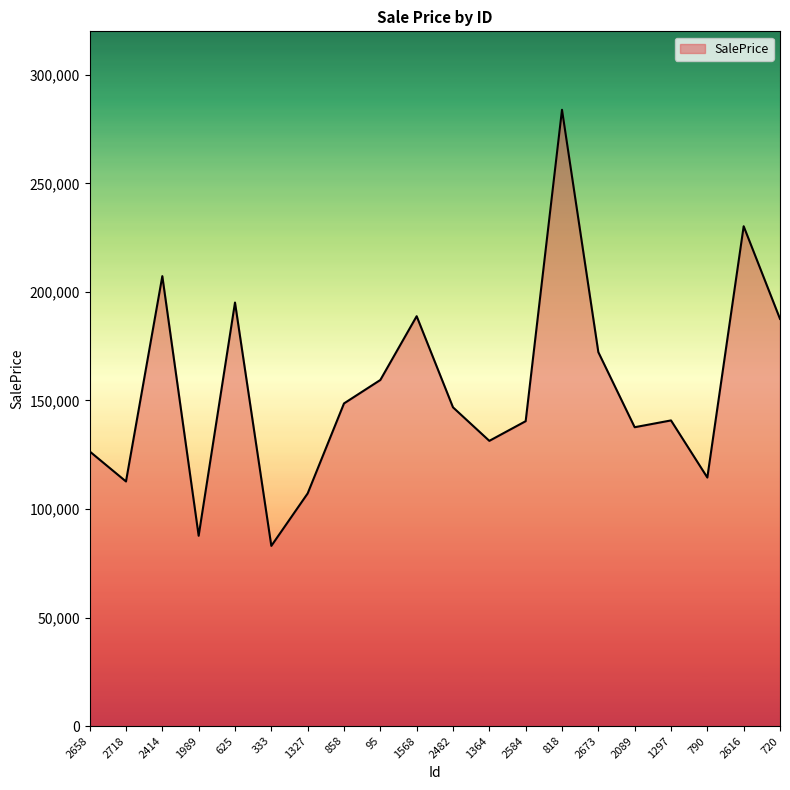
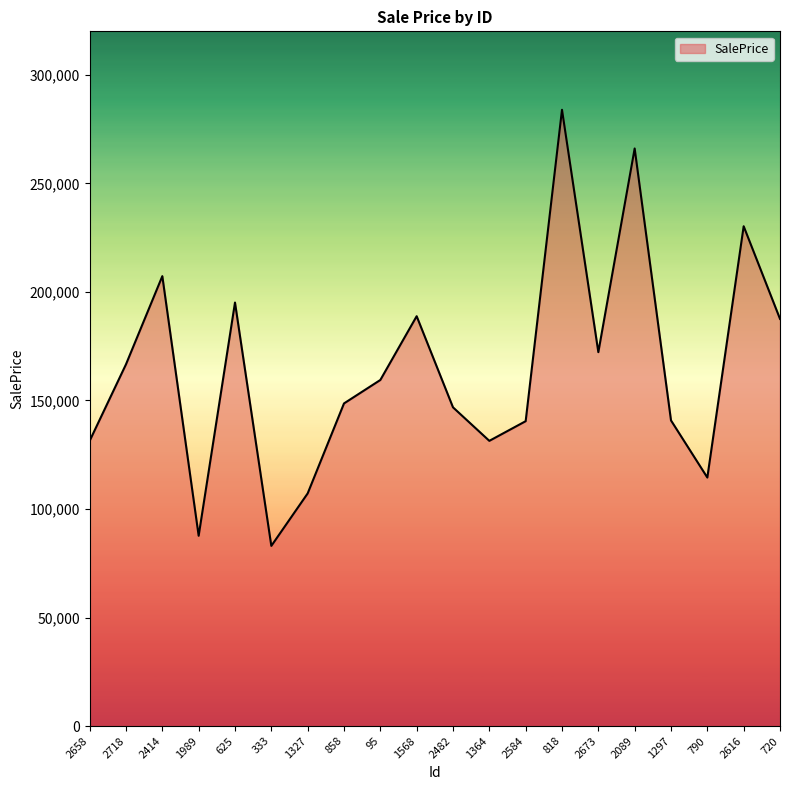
2658: 127,000 -> 131,000
2718: 113,000 -> 167,000
2089: 138,000 -> 266,000
